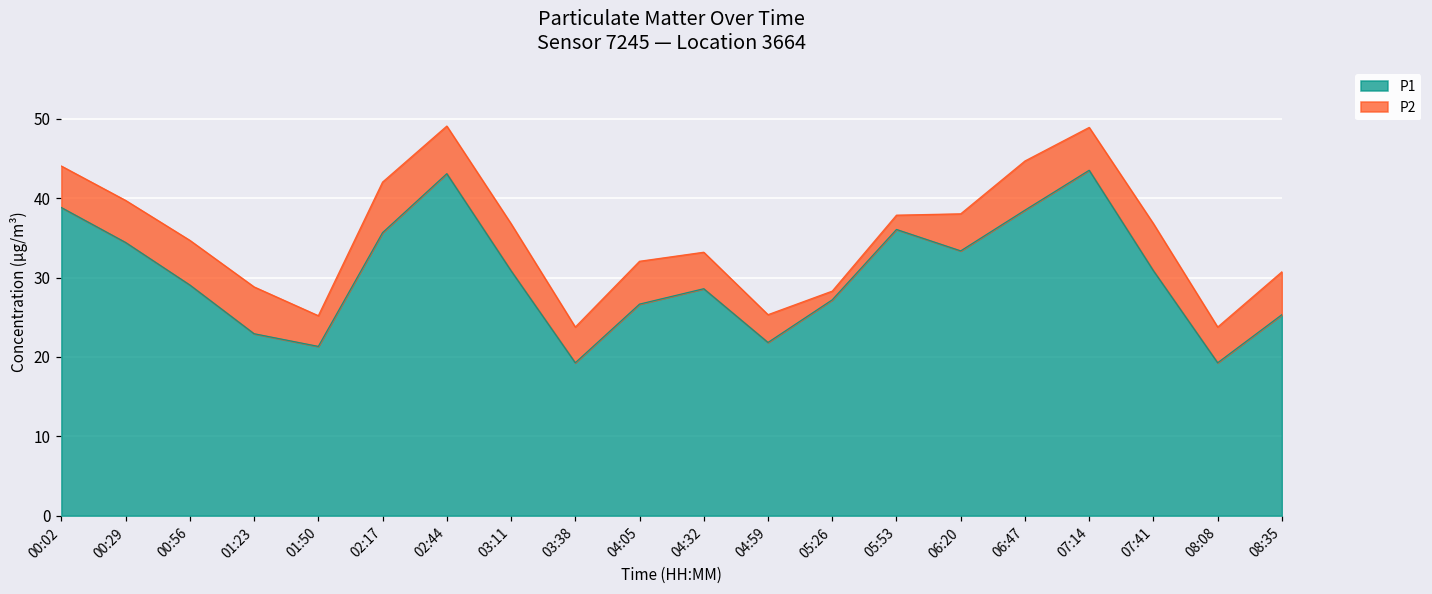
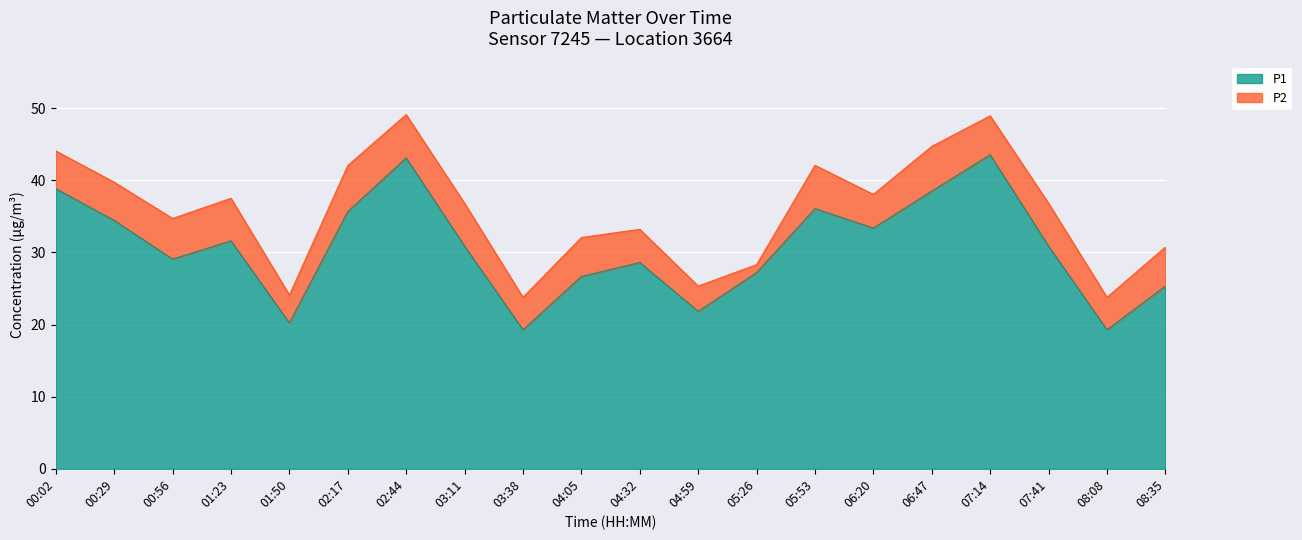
P1, 01:23: 23 -> 32
P1, 01:50: 21 -> 20
P2, 05:53: 2 -> 6
